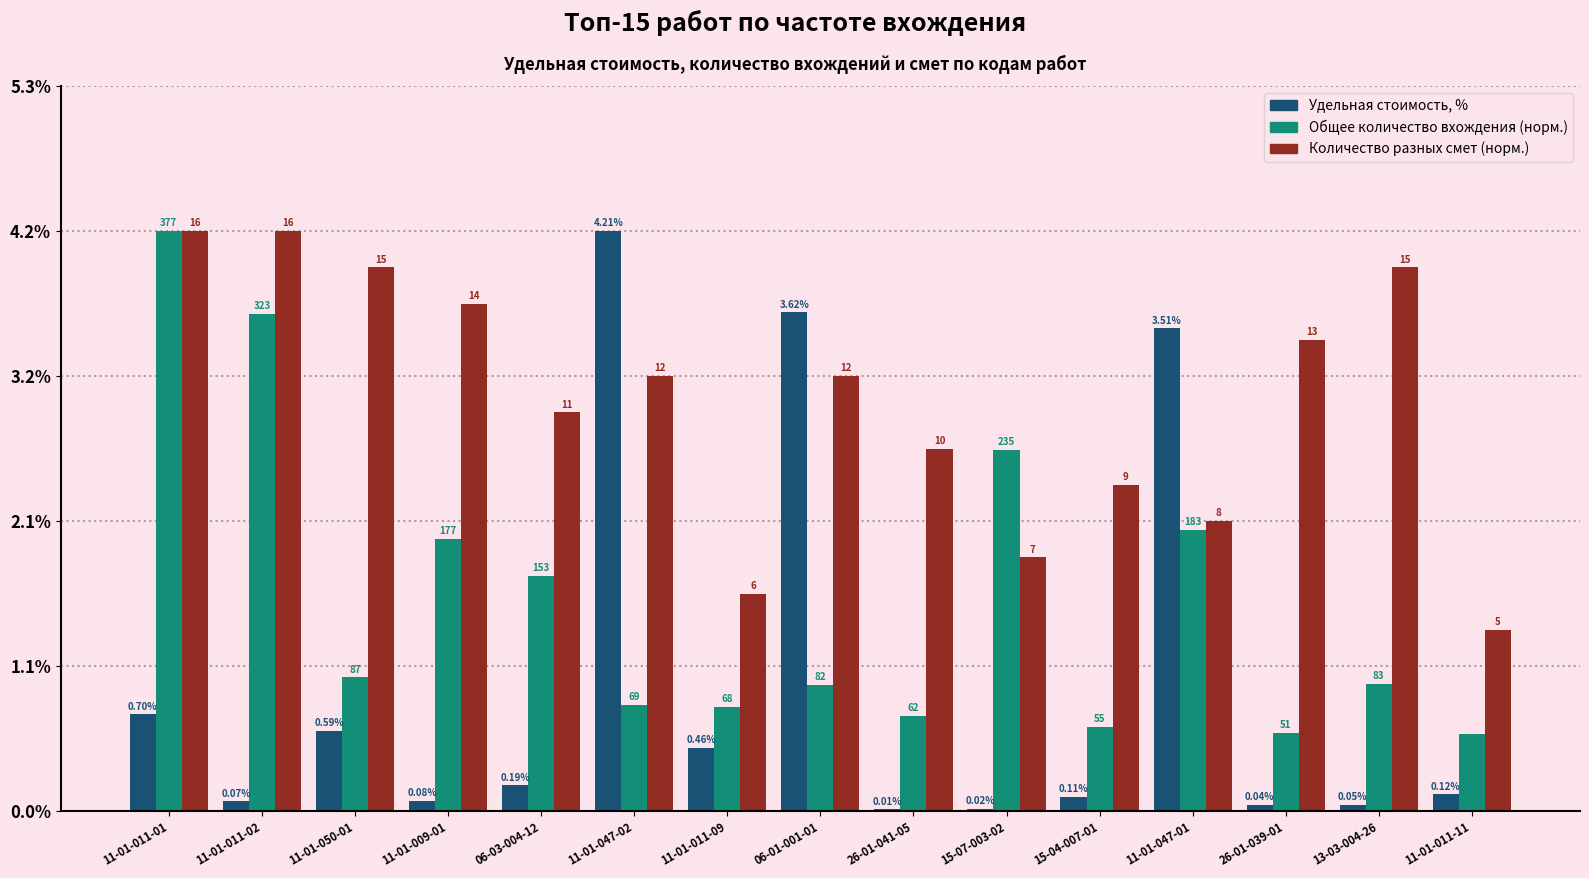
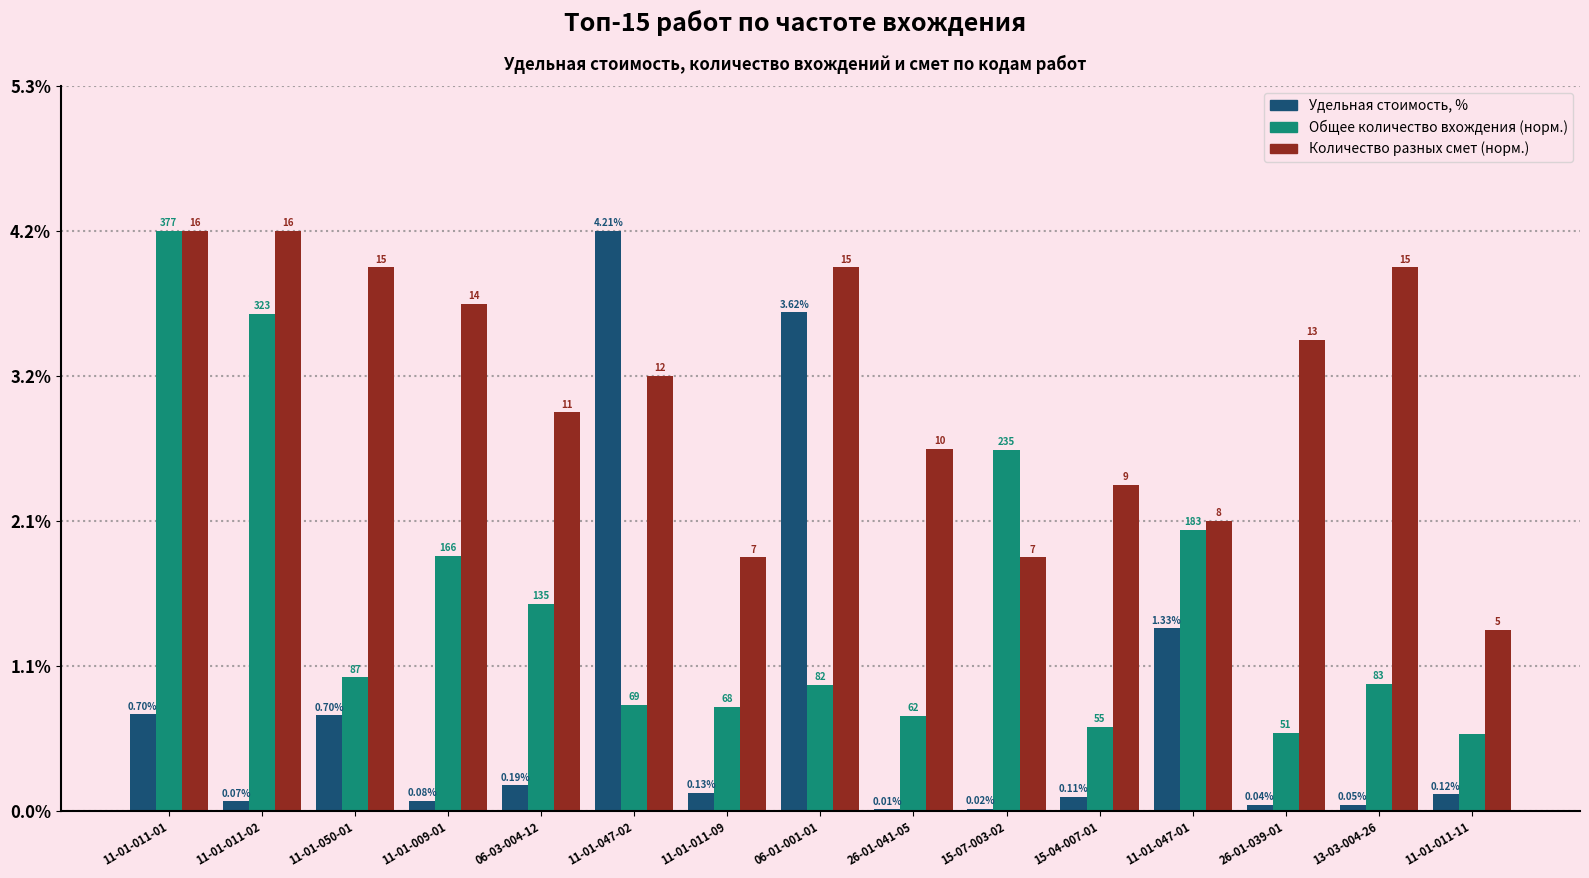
Удельная стоимость, %, 11-01-050-01: 0.59% -> 0.70%
Общее количество вхождения (норм.), 11-01-009-01: 177 -> 166
Общее количество вхождения (норм.), 06-03-004-12: 153 -> 135
Удельная стоимость, %, 11-01-011-09: 0.46% -> 0.13%
Количество разных смет (норм.), 11-01-011-09: 6 -> 7
Количество разных смет (норм.), 06-01-001-01: 12 -> 15
Удельная стоимость, %, 11-01-047-01: 3.51% -> 1.33%
